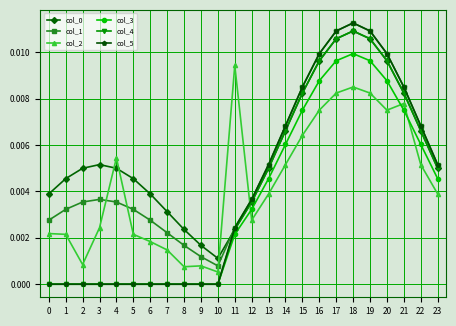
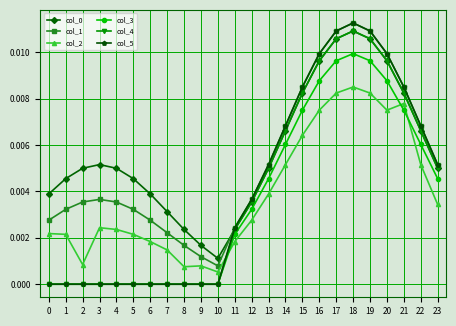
col_2, 4: 0.0054 -> 0.0024
col_2, 11: 0.0094 -> 0.0018
col_2, 23: 0.0039 -> 0.0034
